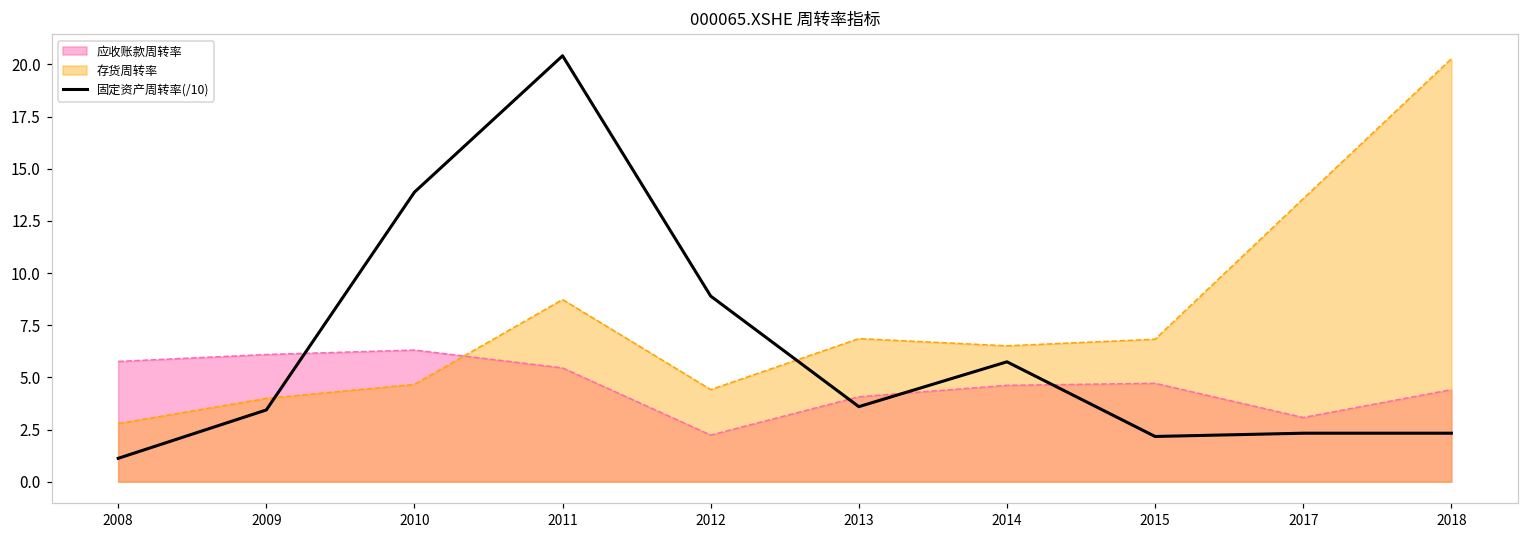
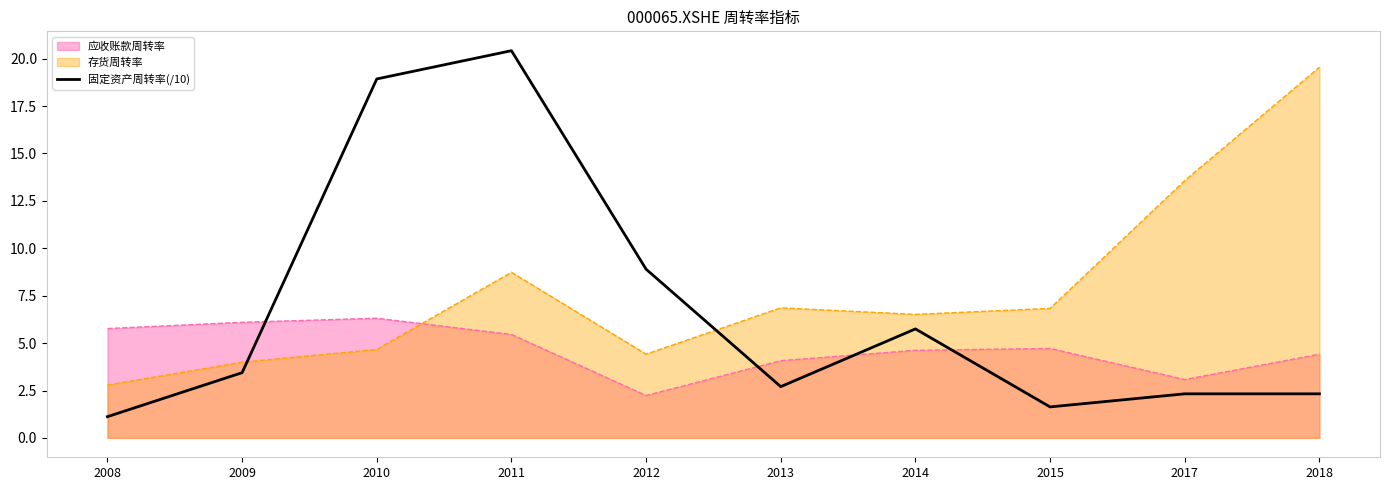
固定资产周转率(/10), 2010: 13.9 -> 18.9
固定资产周转率(/10), 2013: 3.6 -> 2.7
固定资产周转率(/10), 2015: 2.2 -> 1.6
存货周转率, 2018: 20.3 -> 19.5
